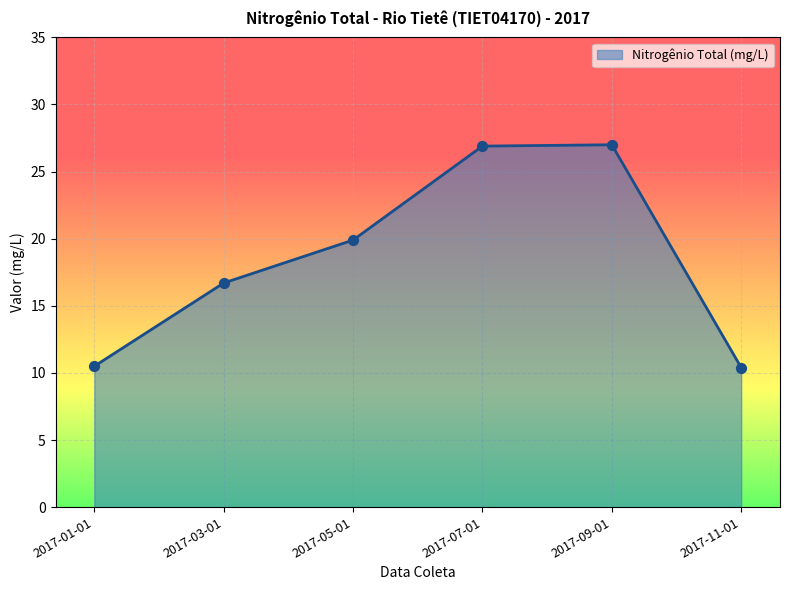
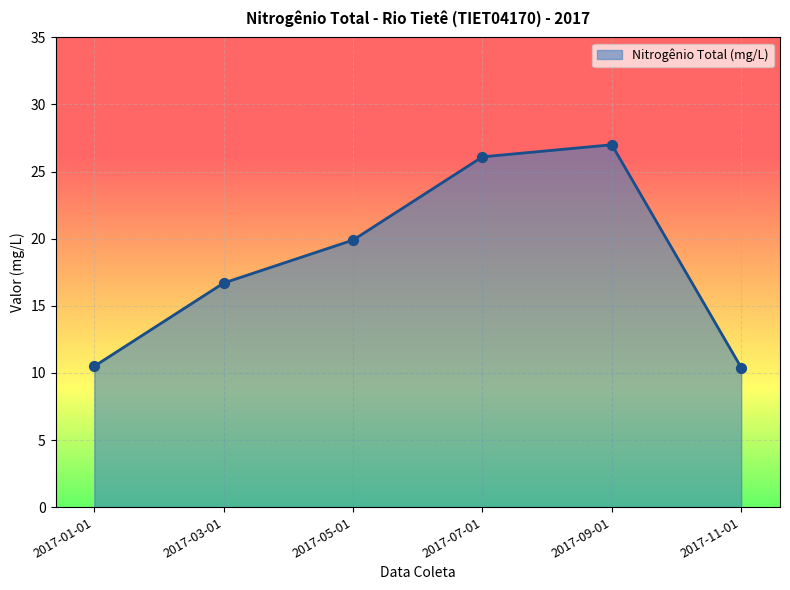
2017-07-01: 26.9 -> 26.1
